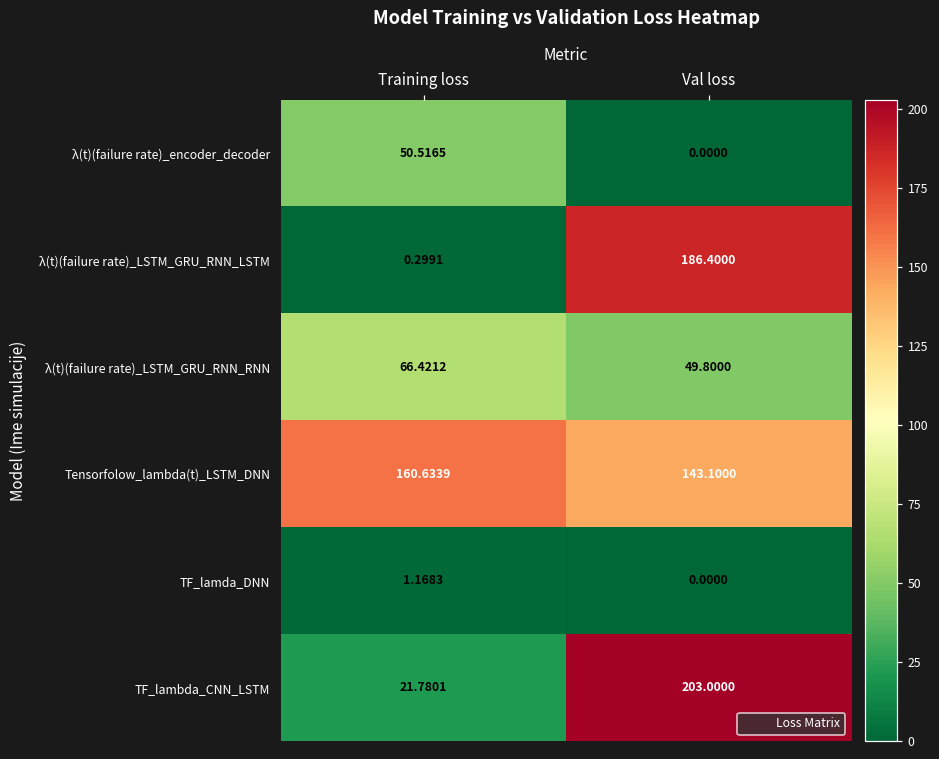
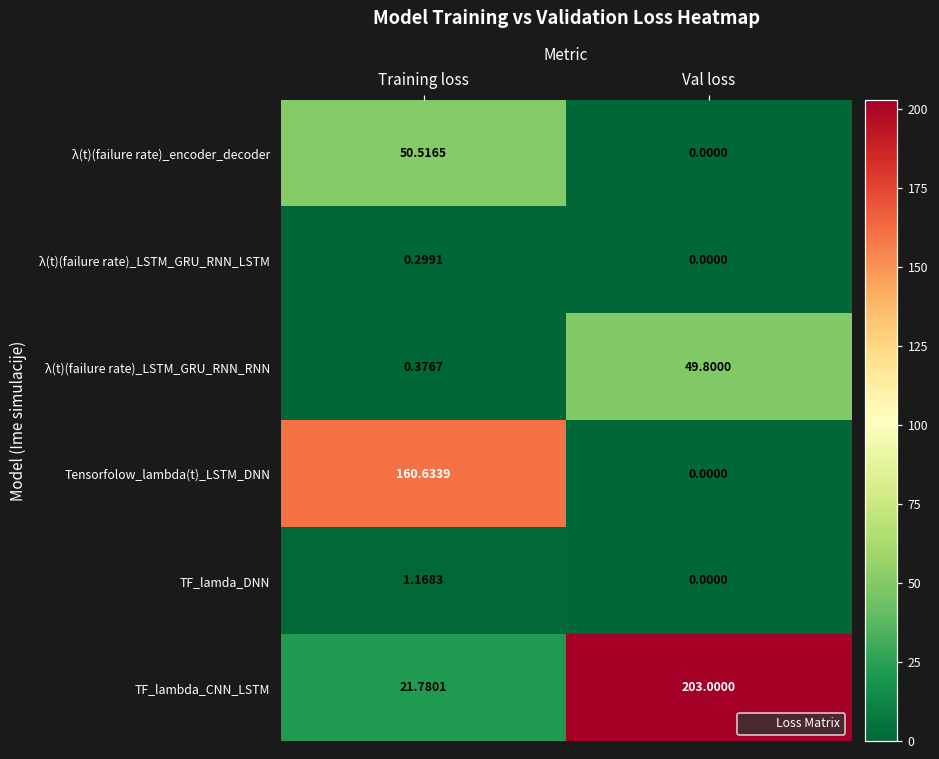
λ(t)(failure rate)_LSTM_GRU_RNN_LSTM, Val loss: 186.4000 -> 0.0000
λ(t)(failure rate)_LSTM_GRU_RNN_RNN, Training loss: 66.4212 -> 0.3767
Tensorfolow_lambda(t)_LSTM_DNN, Val loss: 143.1000 -> 0.0000
